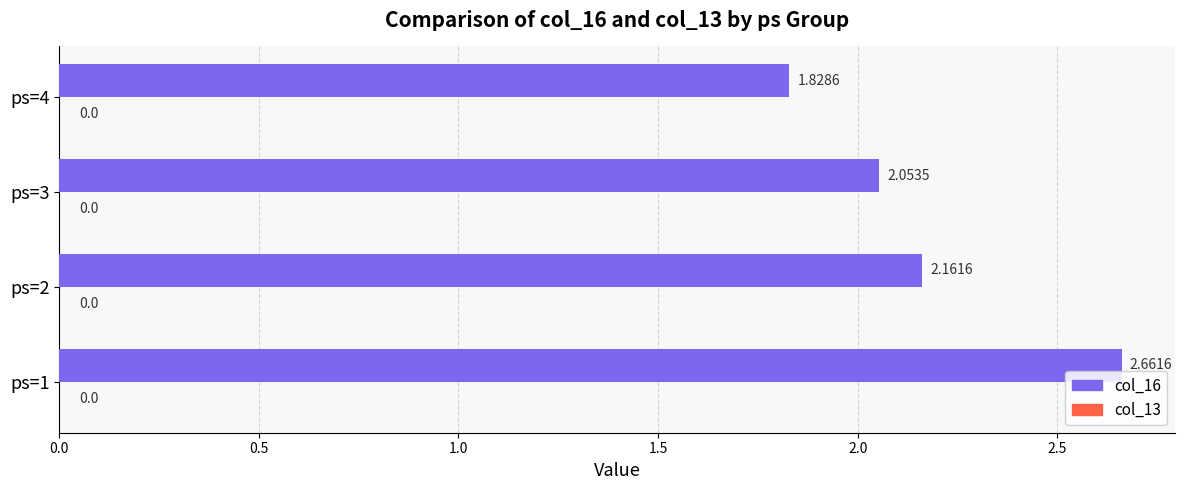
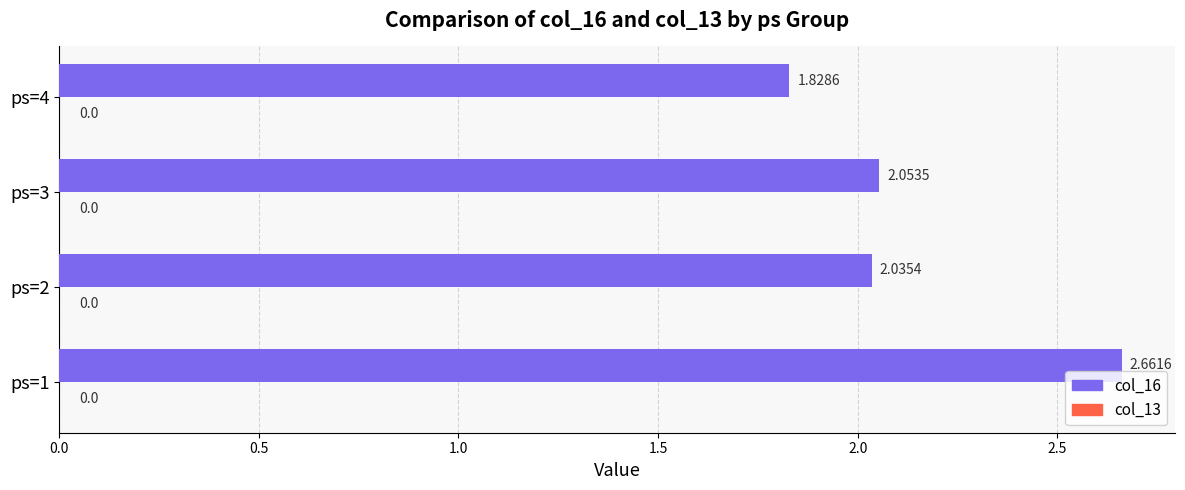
col_16, ps=2: 2.1616 -> 2.0354
